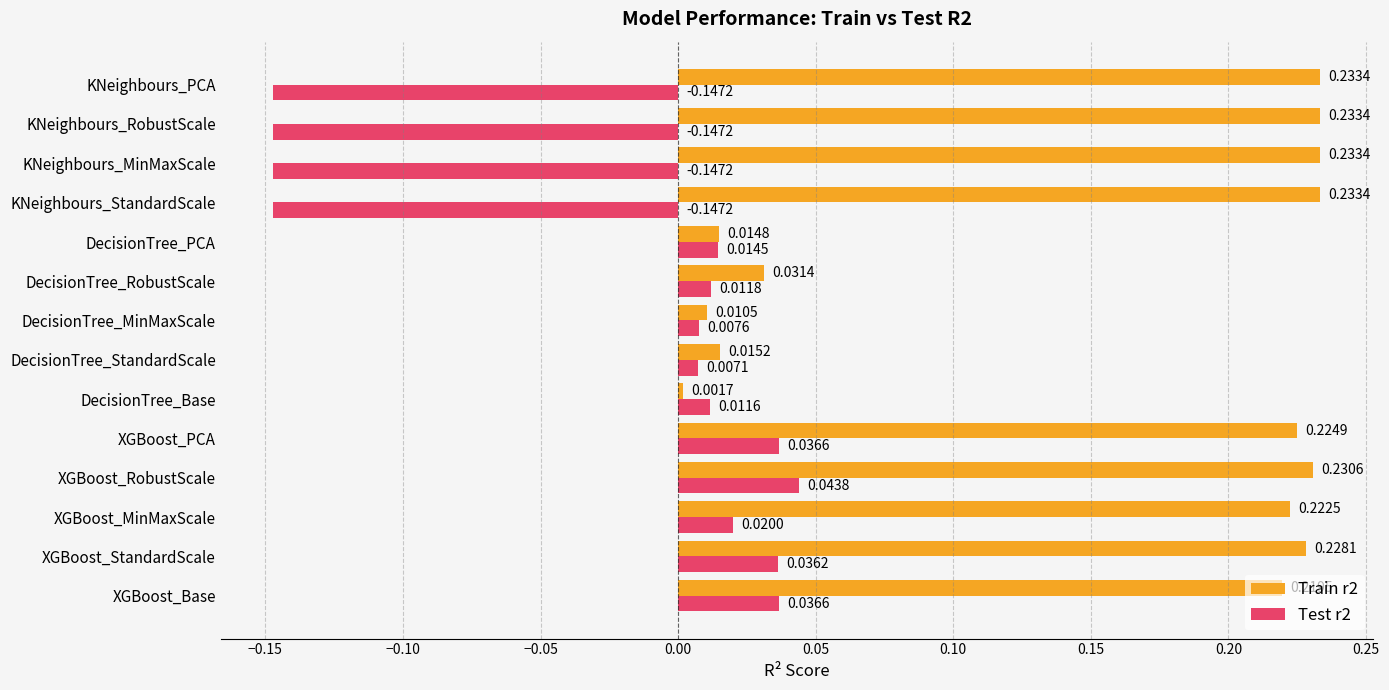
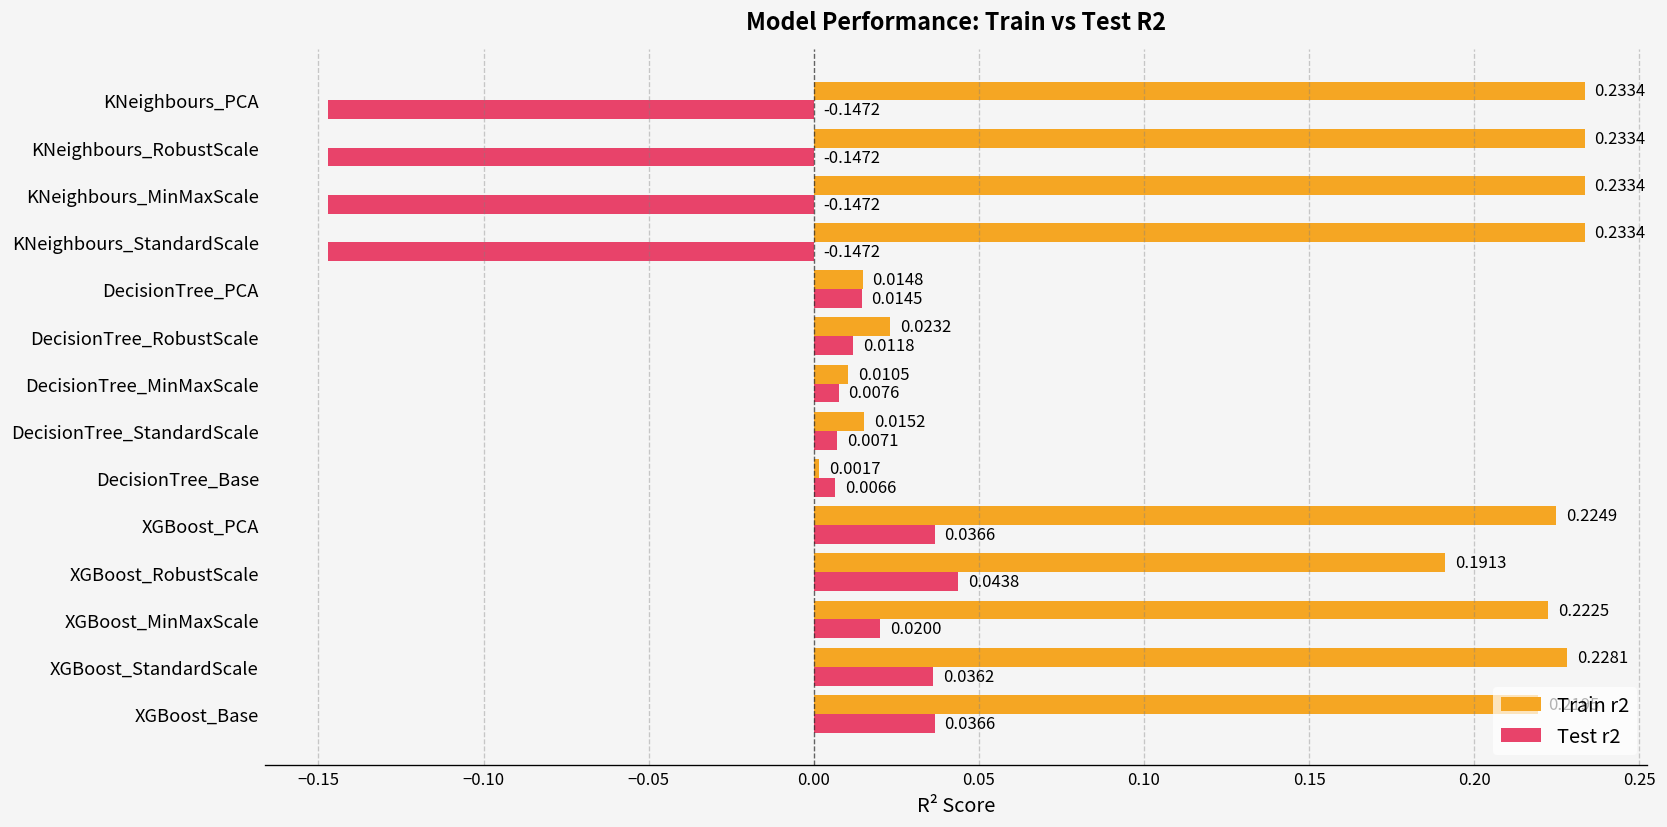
Train r2, DecisionTree_RobustScale: 0.0314 -> 0.0232
Test r2, DecisionTree_Base: 0.0116 -> 0.0066
Train r2, XGBoost_RobustScale: 0.2306 -> 0.1913
